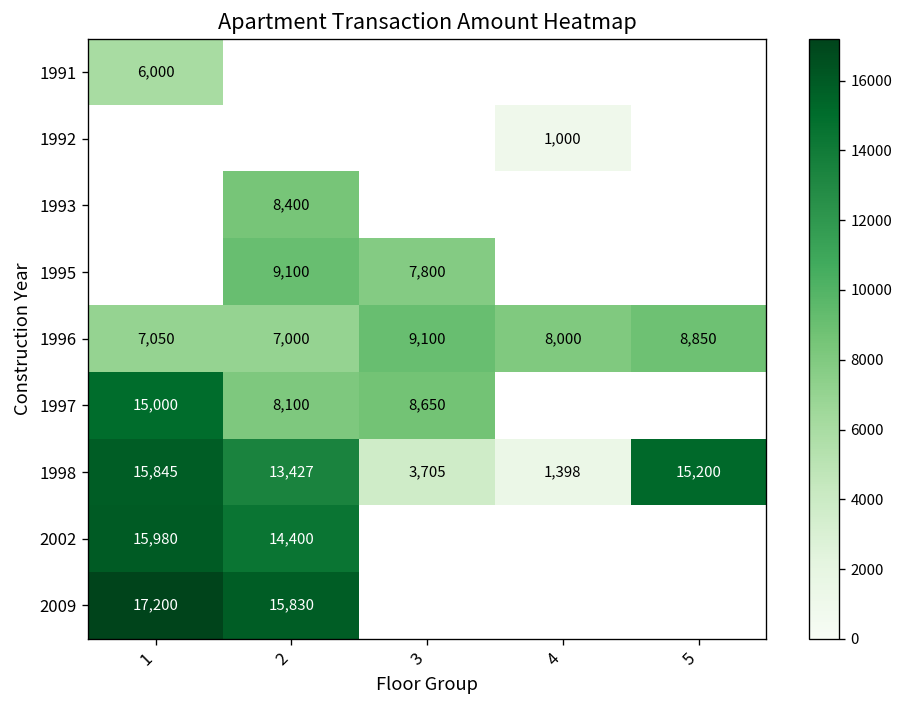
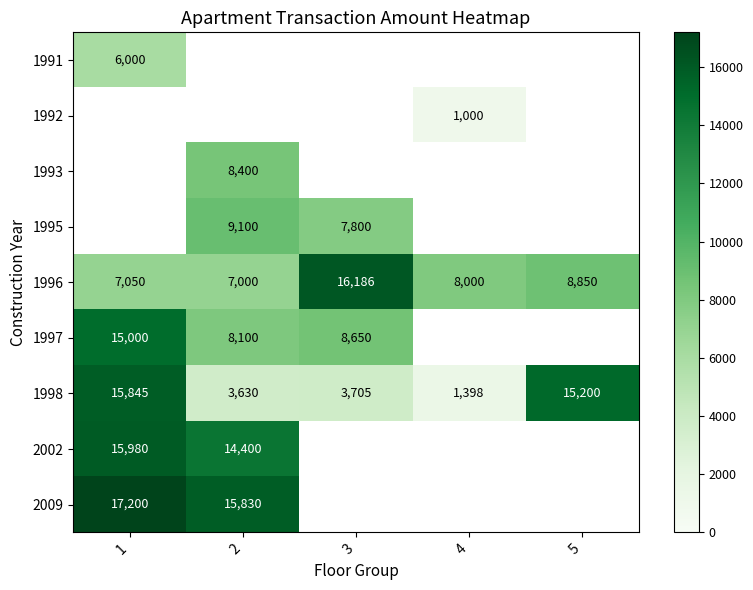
1996, 3: 9,100 -> 16,186
1998, 2: 13,427 -> 3,630
